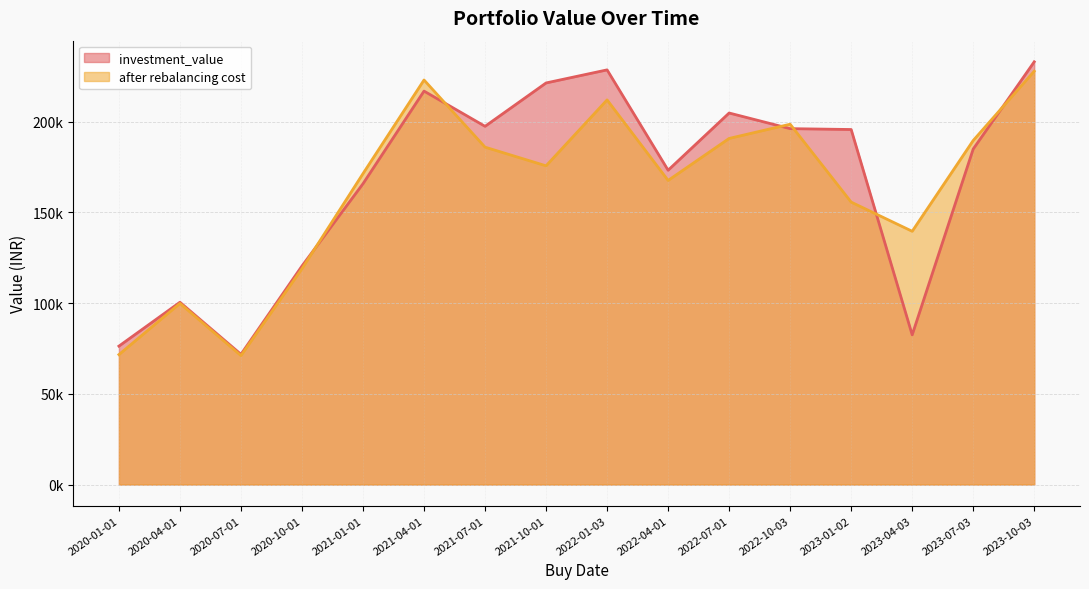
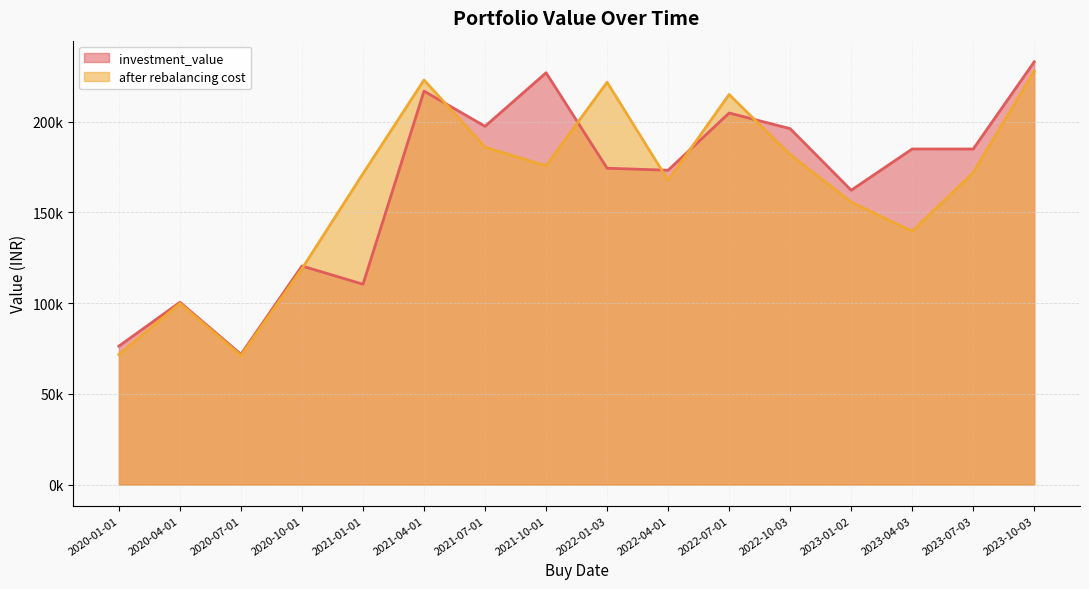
investment_value, 2021-01-01: 166000 -> 110000
investment_value, 2021-10-01: 221000 -> 227000
investment_value, 2022-01-03: 229000 -> 174000
after rebalancing cost, 2022-01-03: 212000 -> 222000
after rebalancing cost, 2022-07-01: 191000 -> 215000
after rebalancing cost, 2022-10-03: 199000 -> 182000
investment_value, 2023-01-02: 196000 -> 162000
investment_value, 2023-04-03: 83000 -> 185000
after rebalancing cost, 2023-07-03: 190000 -> 172000
